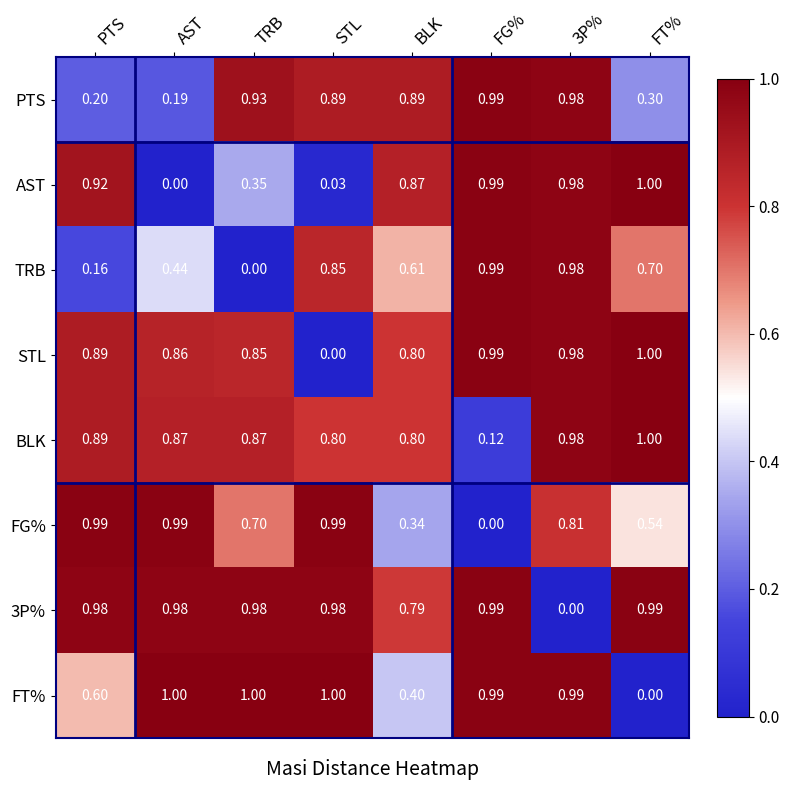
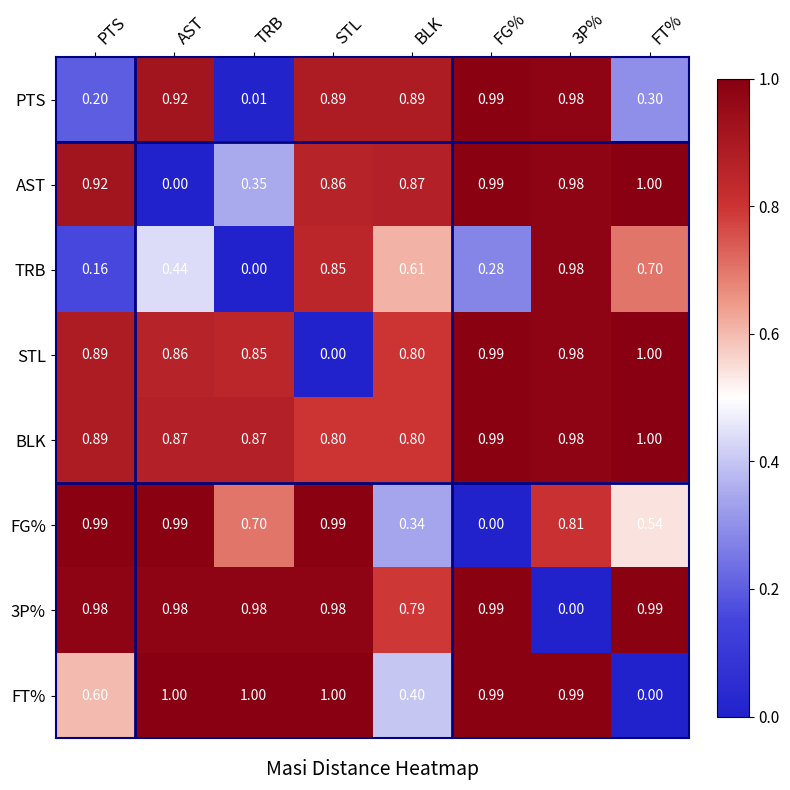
PTS, AST: 0.19 -> 0.92
PTS, TRB: 0.93 -> 0.01
AST, STL: 0.03 -> 0.86
TRB, FG%: 0.99 -> 0.28
BLK, FG%: 0.12 -> 0.99
